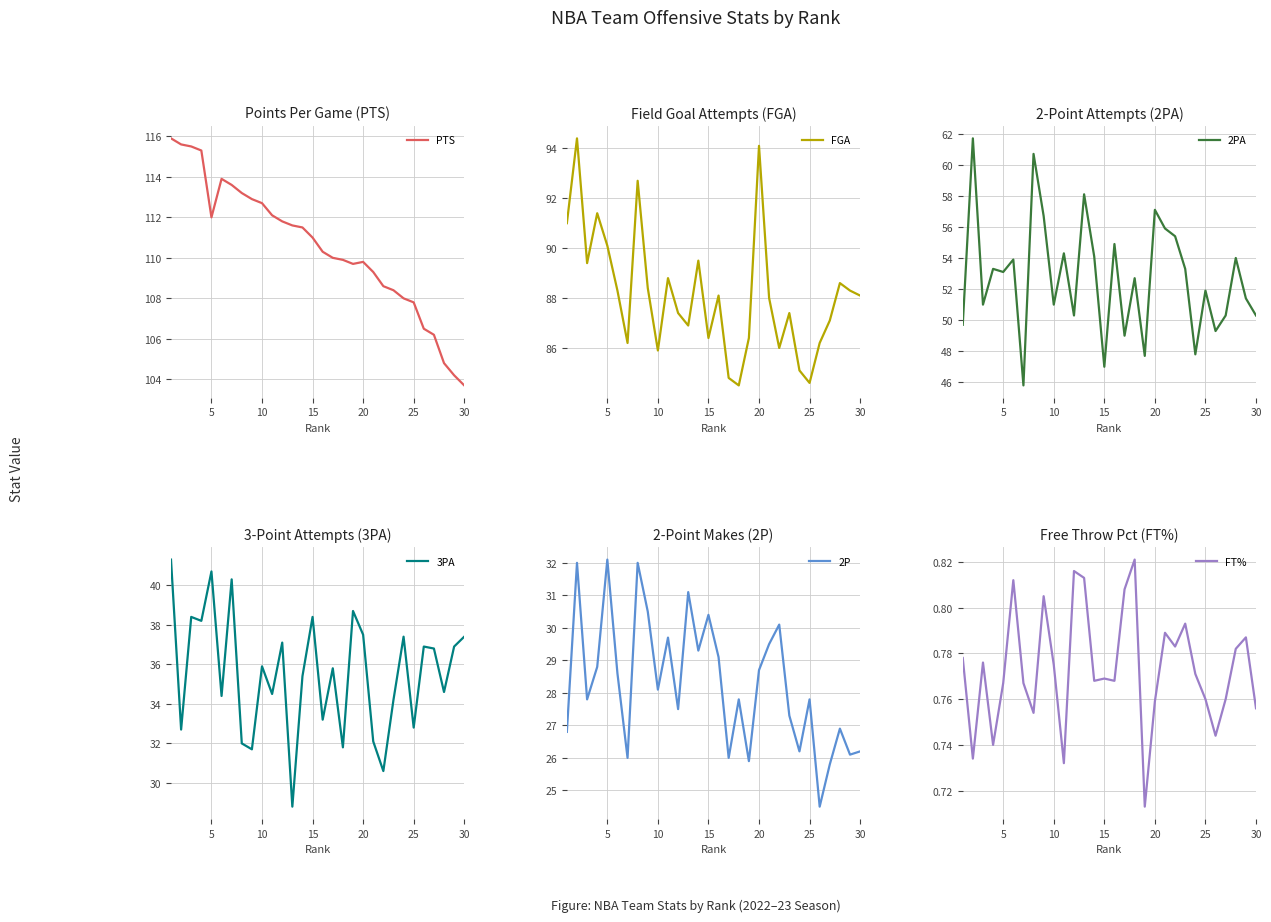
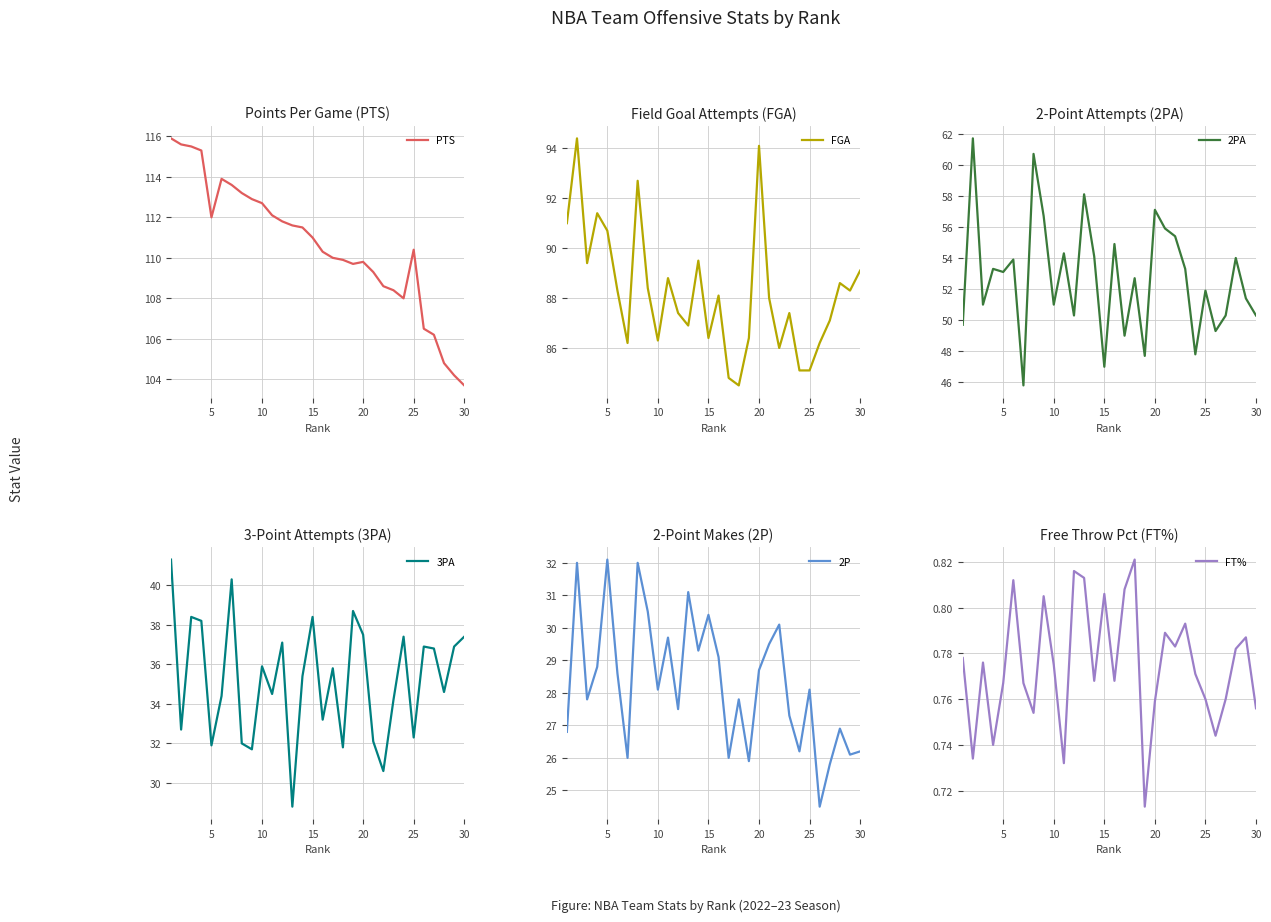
Points Per Game (PTS), 25: 107.8 -> 110.4
Field Goal Attempts (FGA), 5: 90.1 -> 90.7
Field Goal Attempts (FGA), 10: 85.9 -> 86.3
Field Goal Attempts (FGA), 25: 84.6 -> 85.1
Field Goal Attempts (FGA), 30: 88.1 -> 89.1
3-Point Attempts (3PA), 5: 40.7 -> 31.9
3-Point Attempts (3PA), 25: 32.8 -> 32.3
2-Point Makes (2P), 25: 27.8 -> 28.1
Free Throw Pct (FT%), 15: 0.769 -> 0.806
